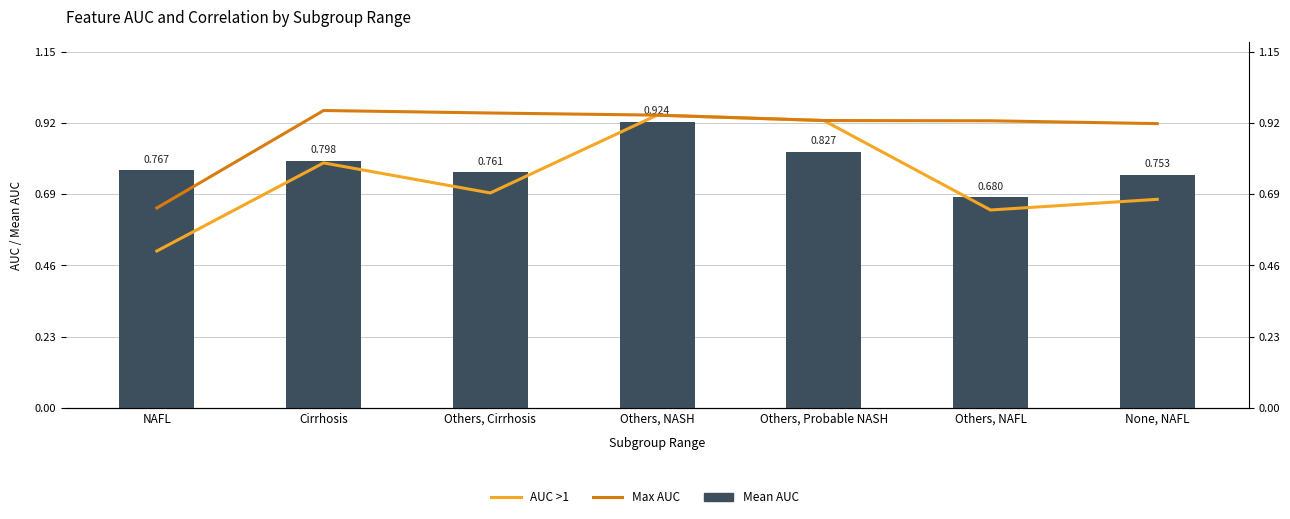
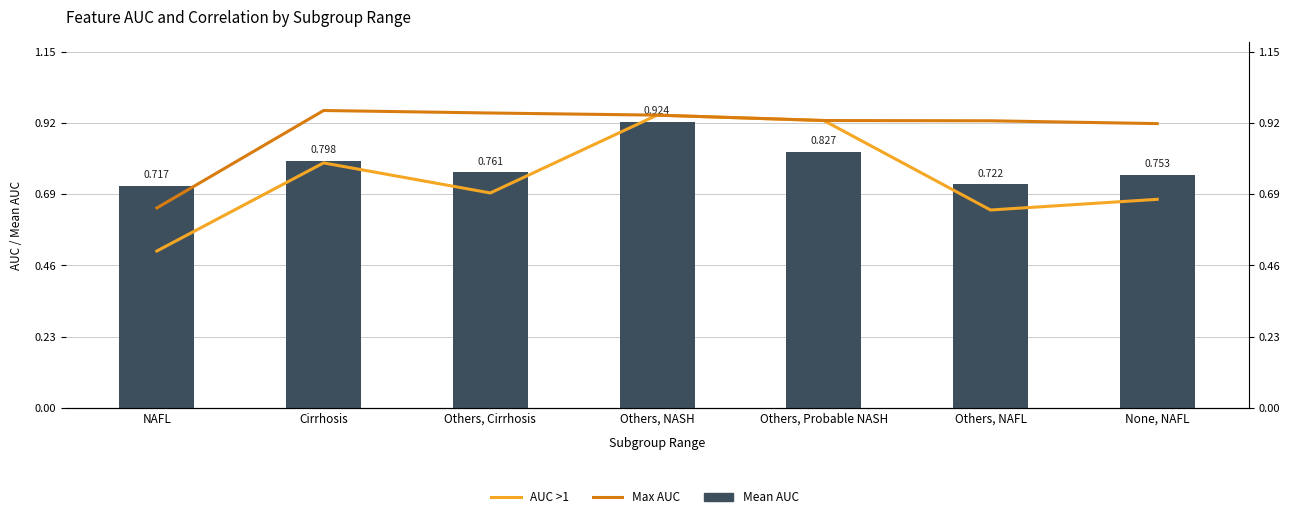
Mean AUC, NAFL: 0.767 -> 0.717
Mean AUC, Others, NAFL: 0.680 -> 0.722
